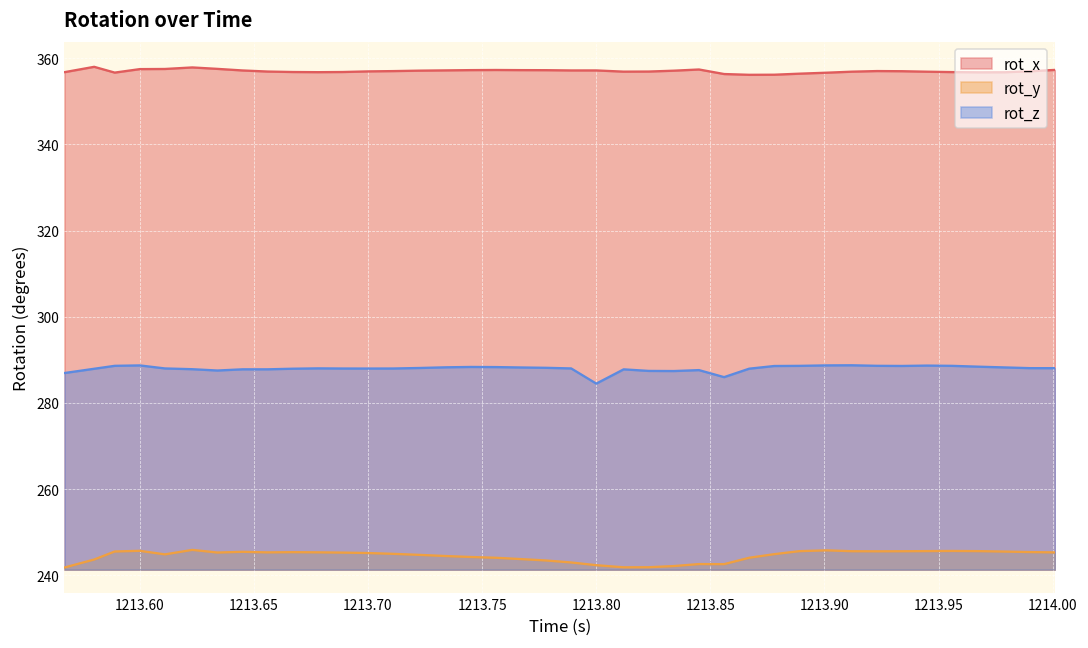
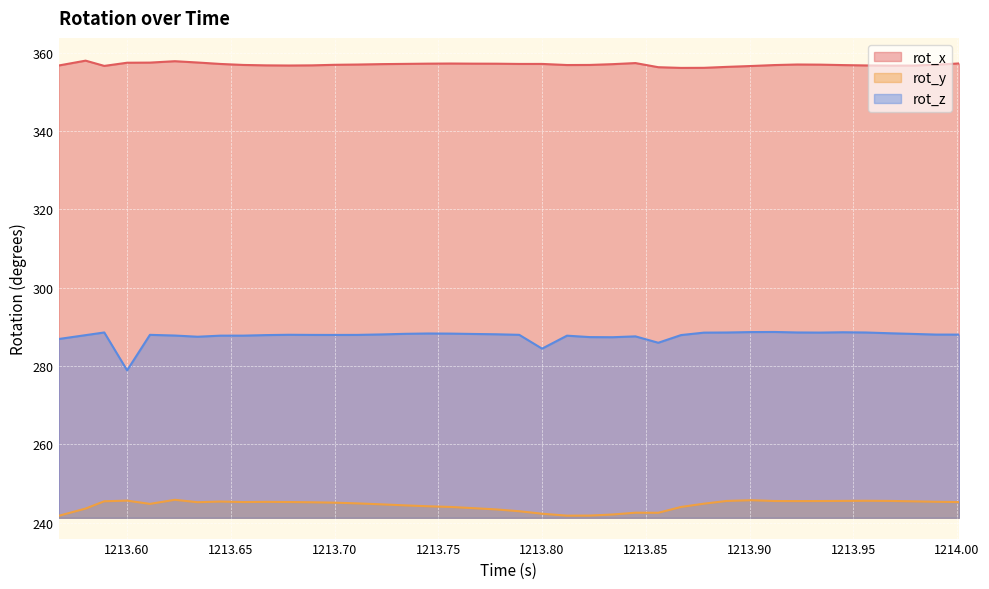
rot_z, 1213.60: 289 -> 279
